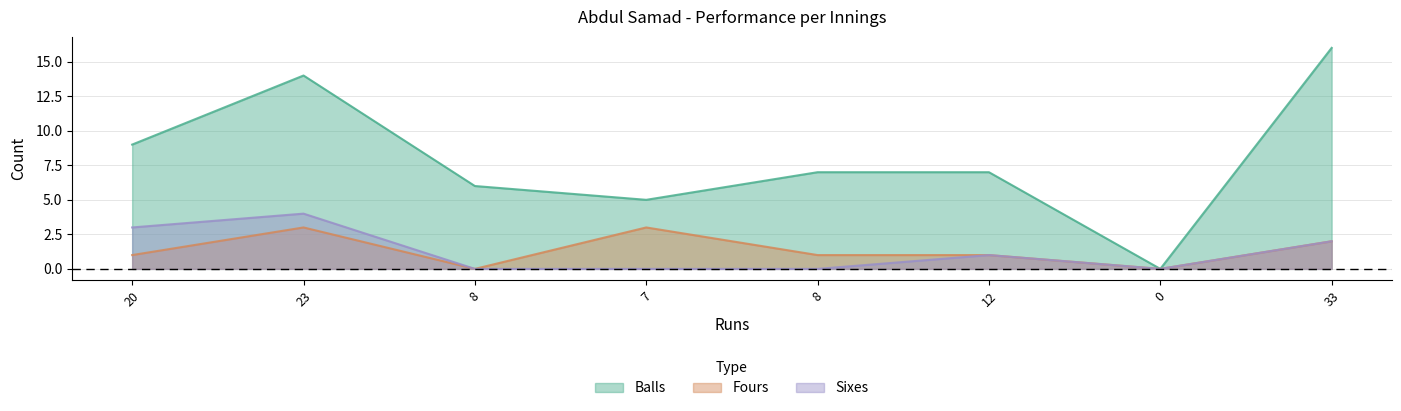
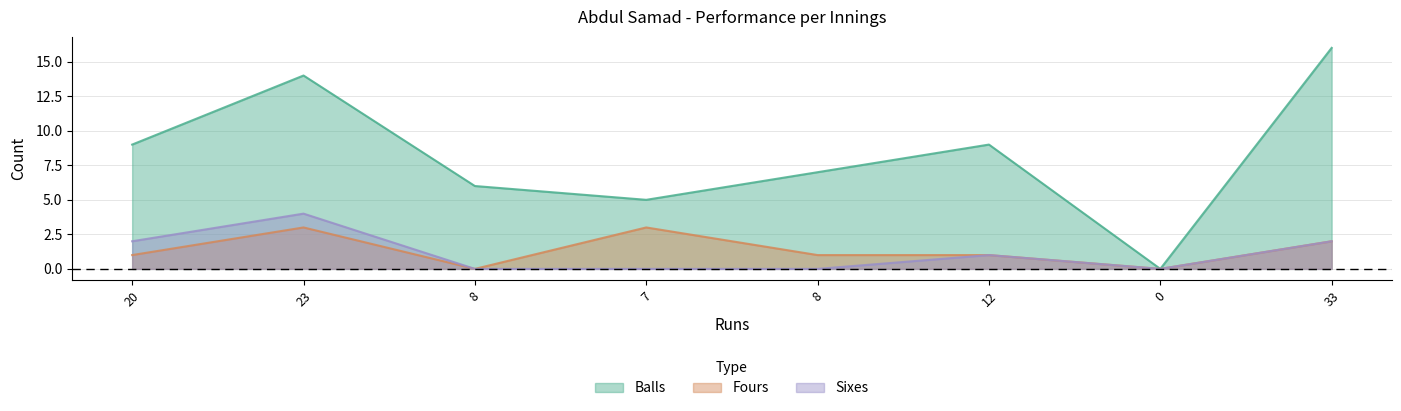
Sixes, 20: 3 -> 2
Balls, 12: 7 -> 9
